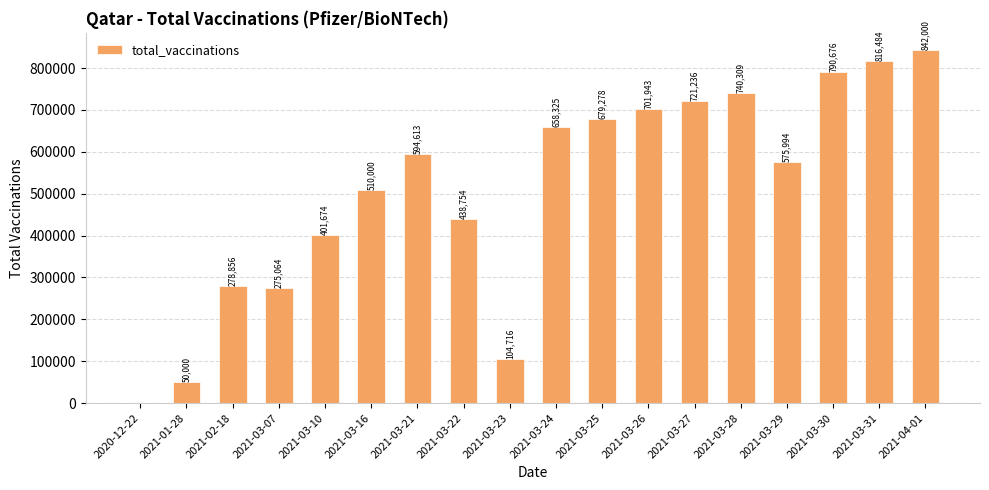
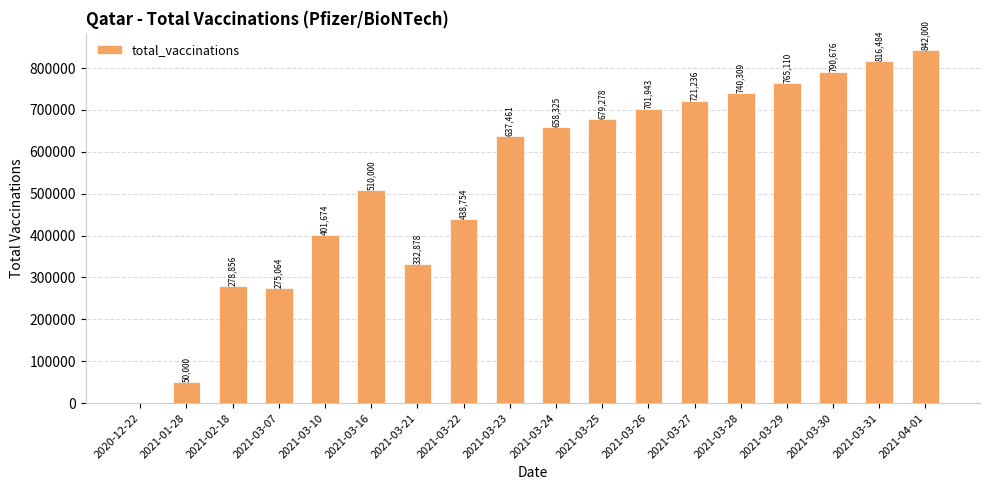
2021-03-21: 594,613 -> 332,878
2021-03-23: 104,716 -> 637,461
2021-03-29: 575,994 -> 765,110
